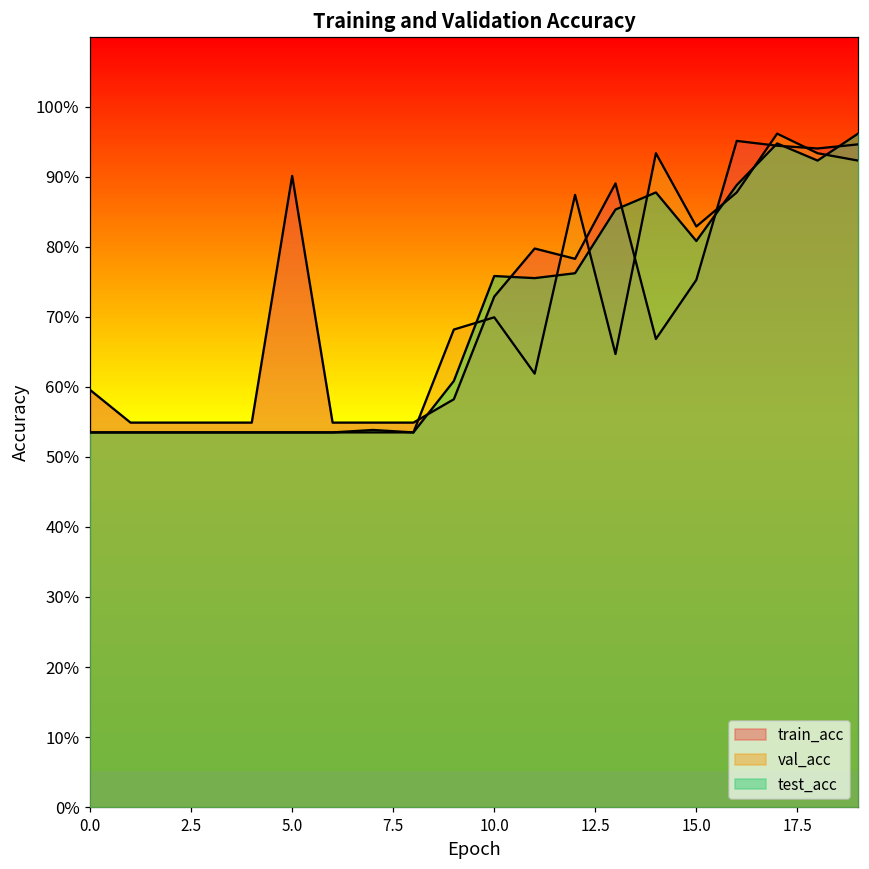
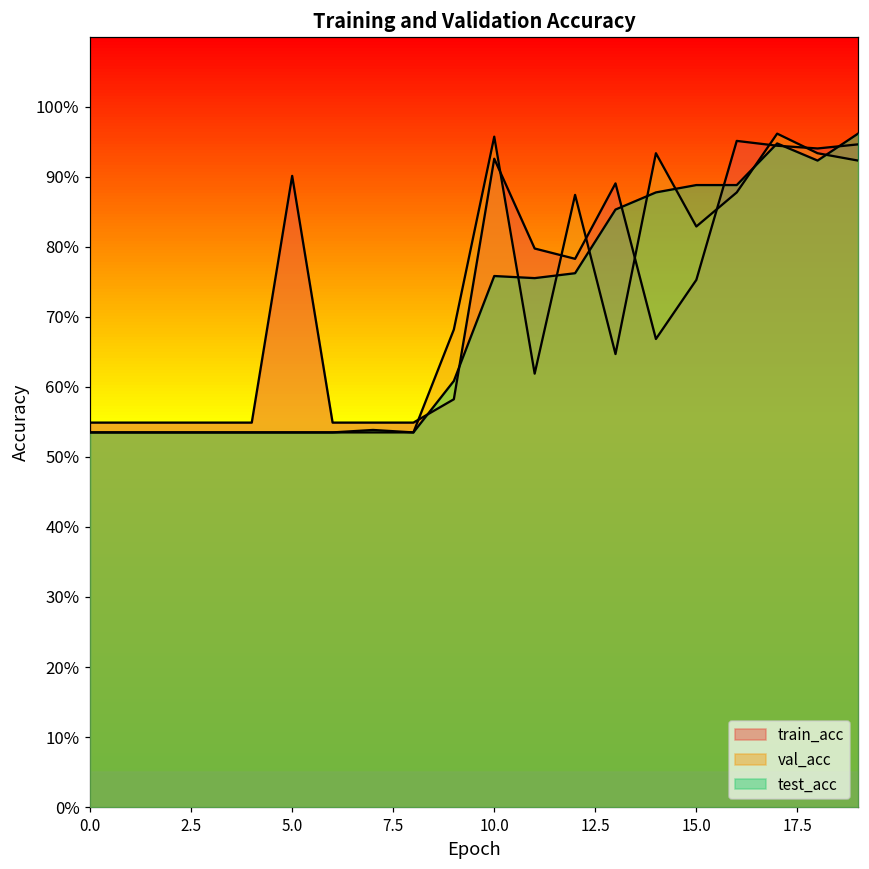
train_acc, 0.0: 60% -> 55%
train_acc, 10.0: 73% -> 93%
val_acc, 10.0: 70% -> 96%
test_acc, 15.0: 81% -> 89%
